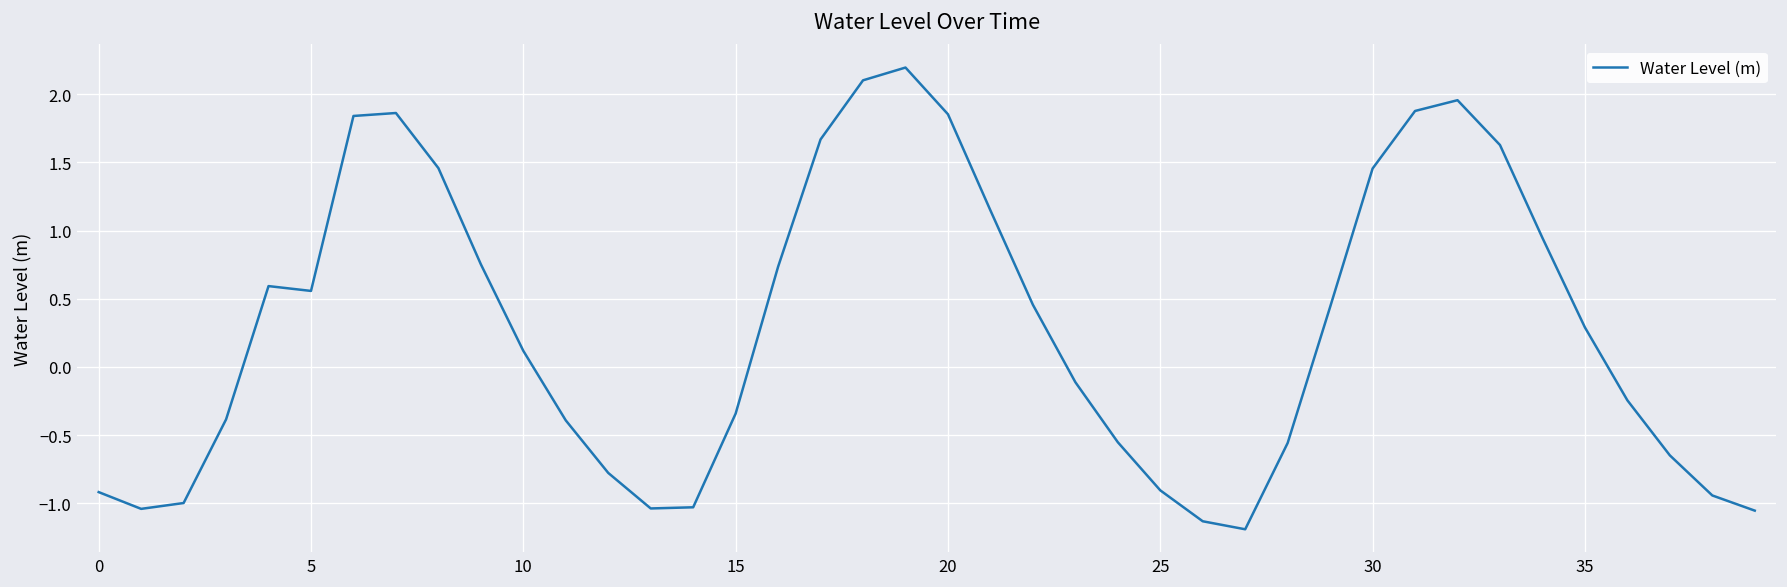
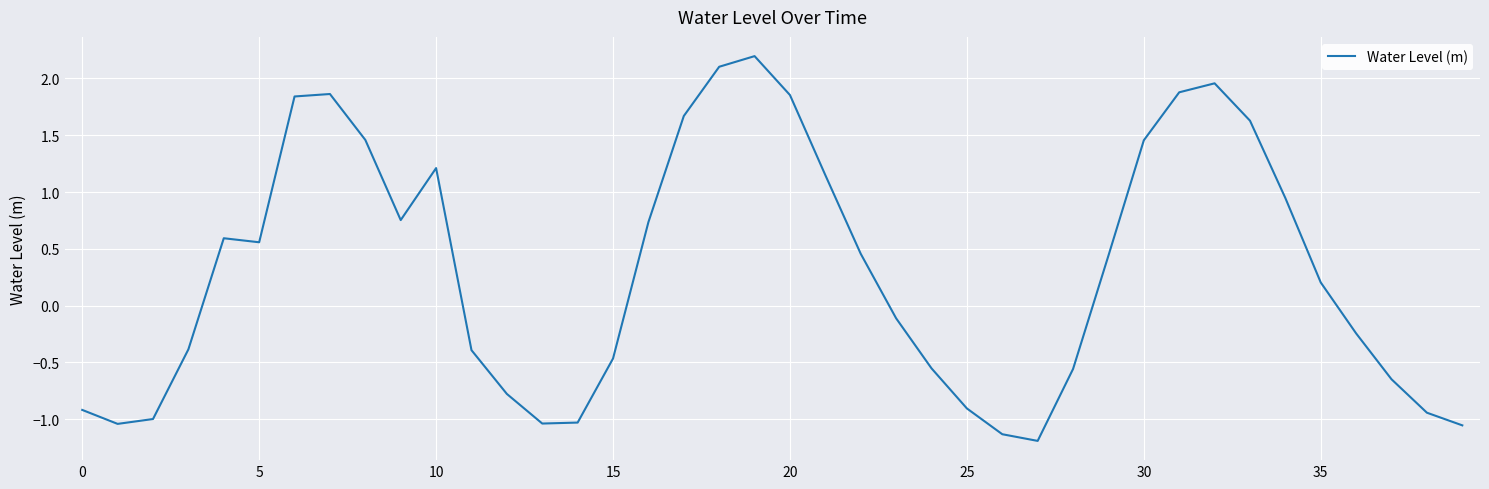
10: 0.12 -> 1.21
15: -0.34 -> -0.47
35: 0.29 -> 0.20
